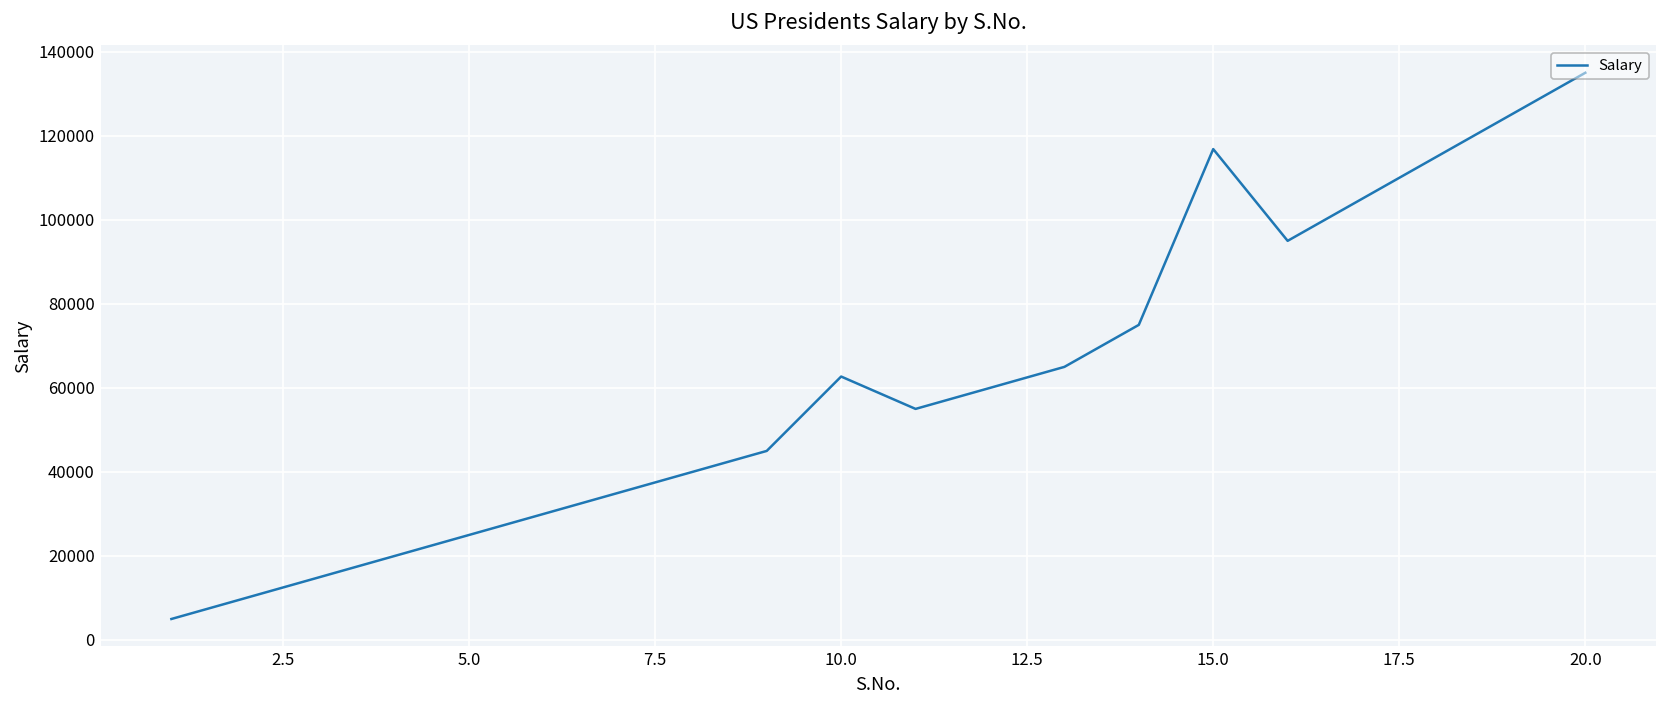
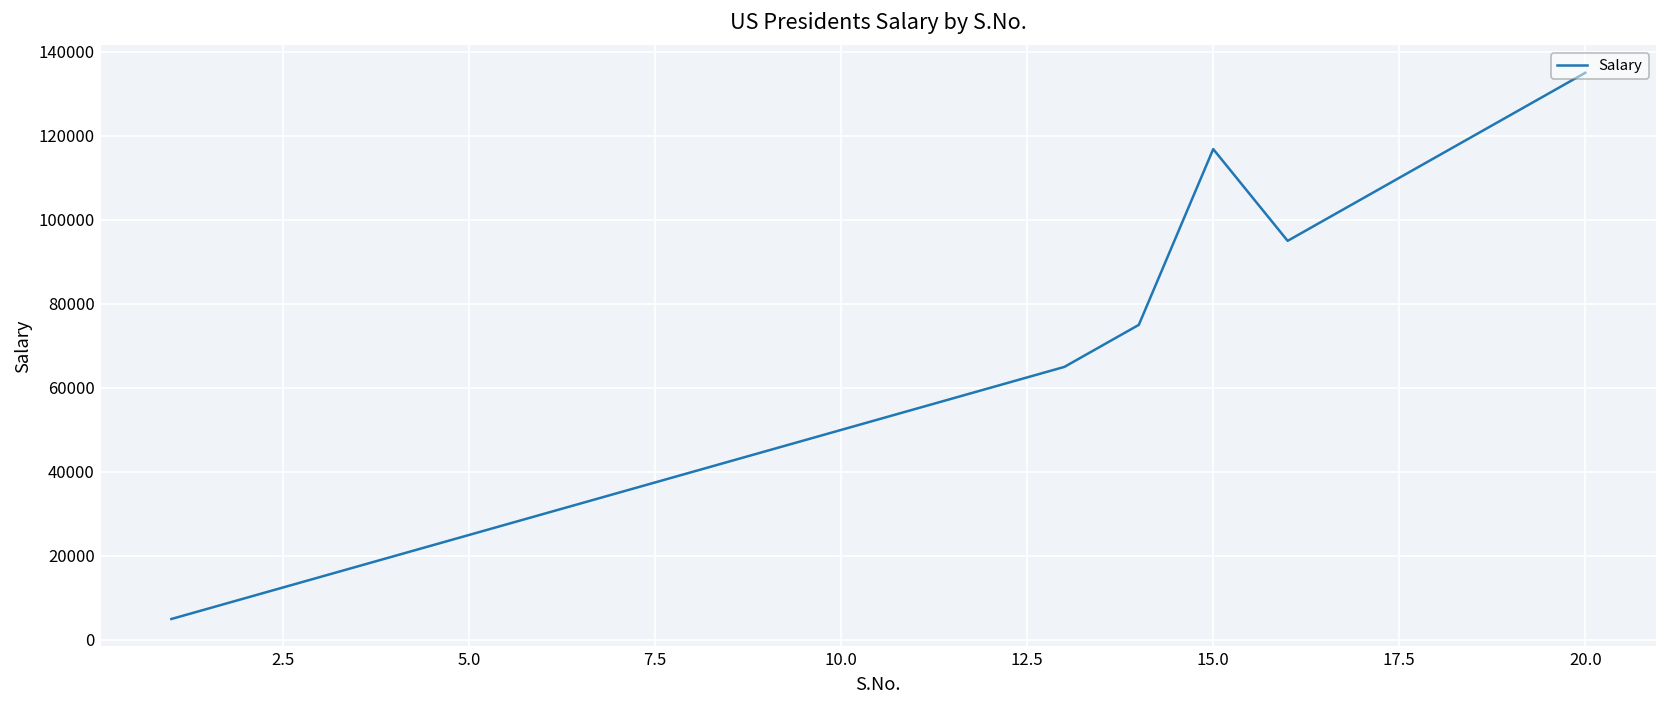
10.0: 63000 -> 50000
